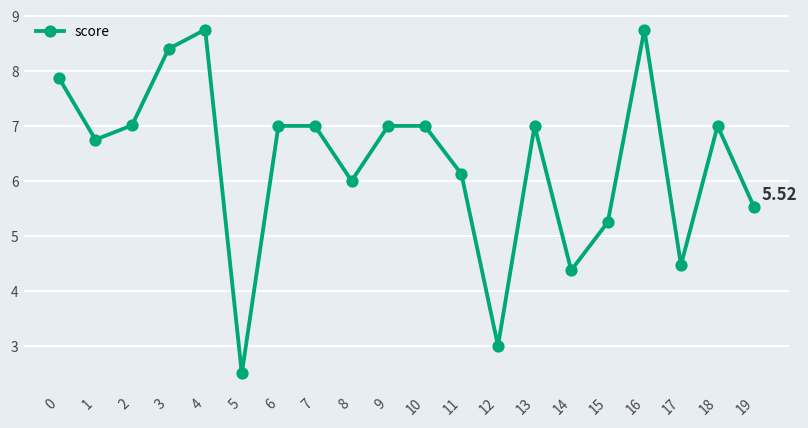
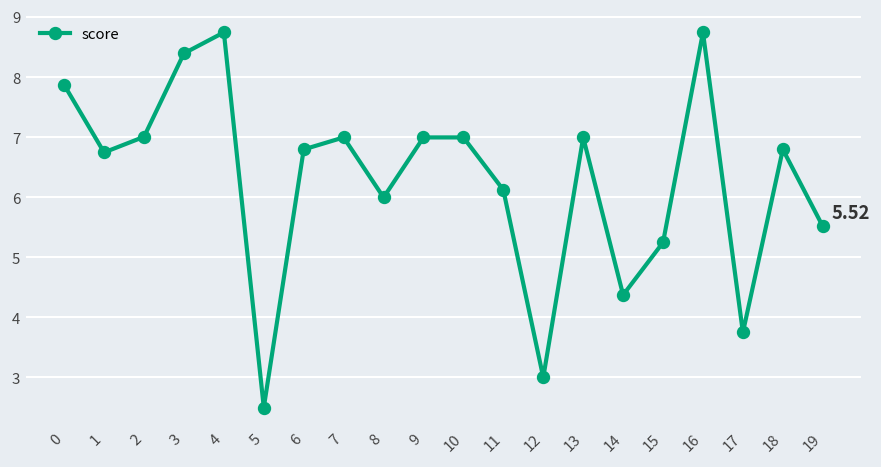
6: 7.0 -> 6.8
17: 4.5 -> 3.8
18: 7.0 -> 6.8
